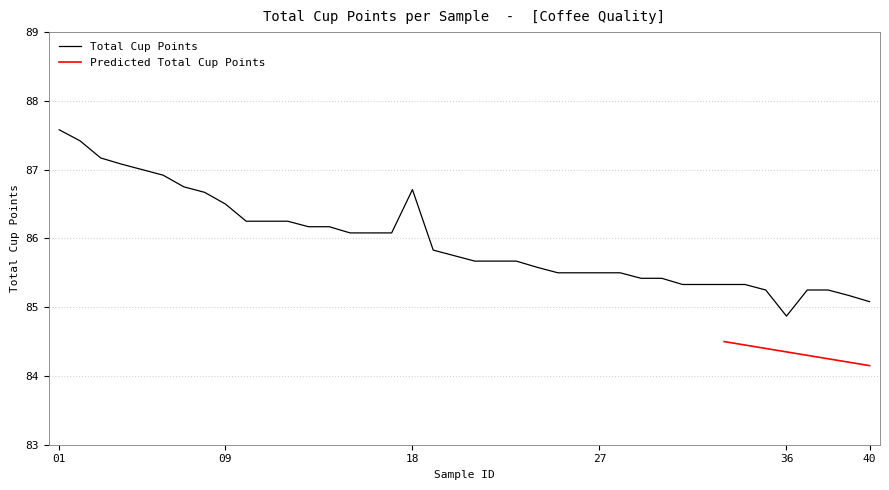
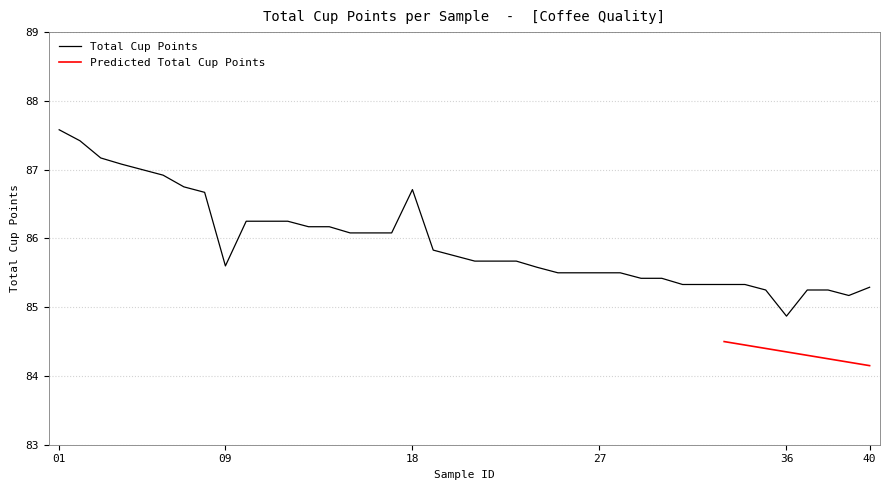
Total Cup Points, 09: 86.5 -> 85.6
Total Cup Points, 40: 85.1 -> 85.3
